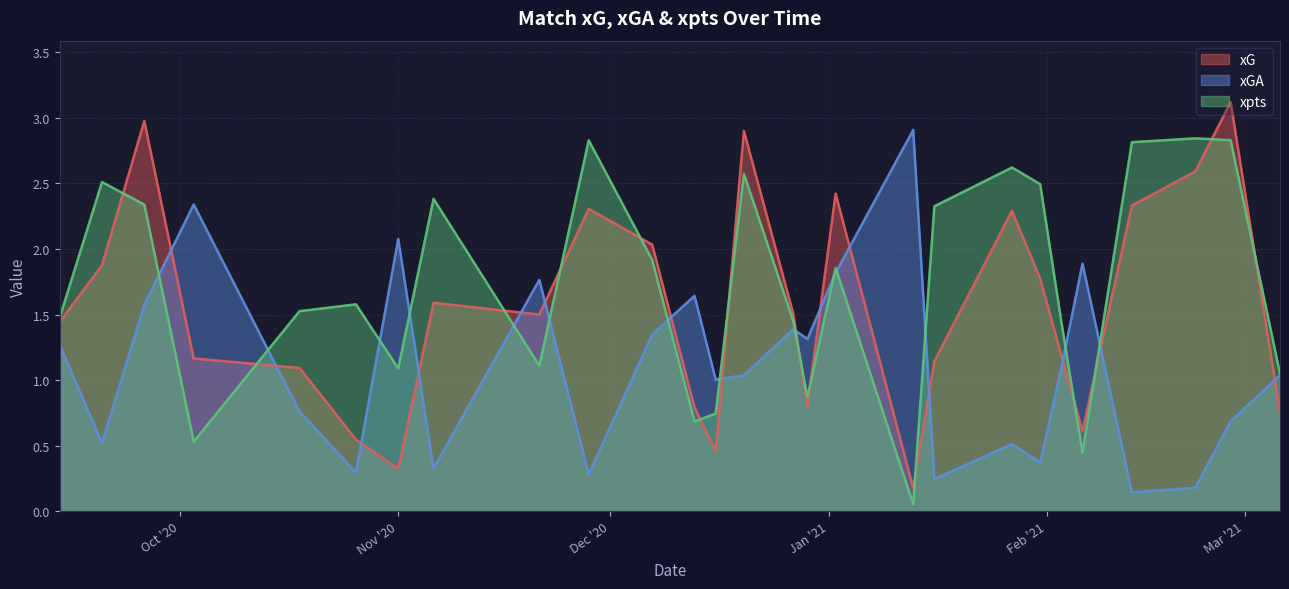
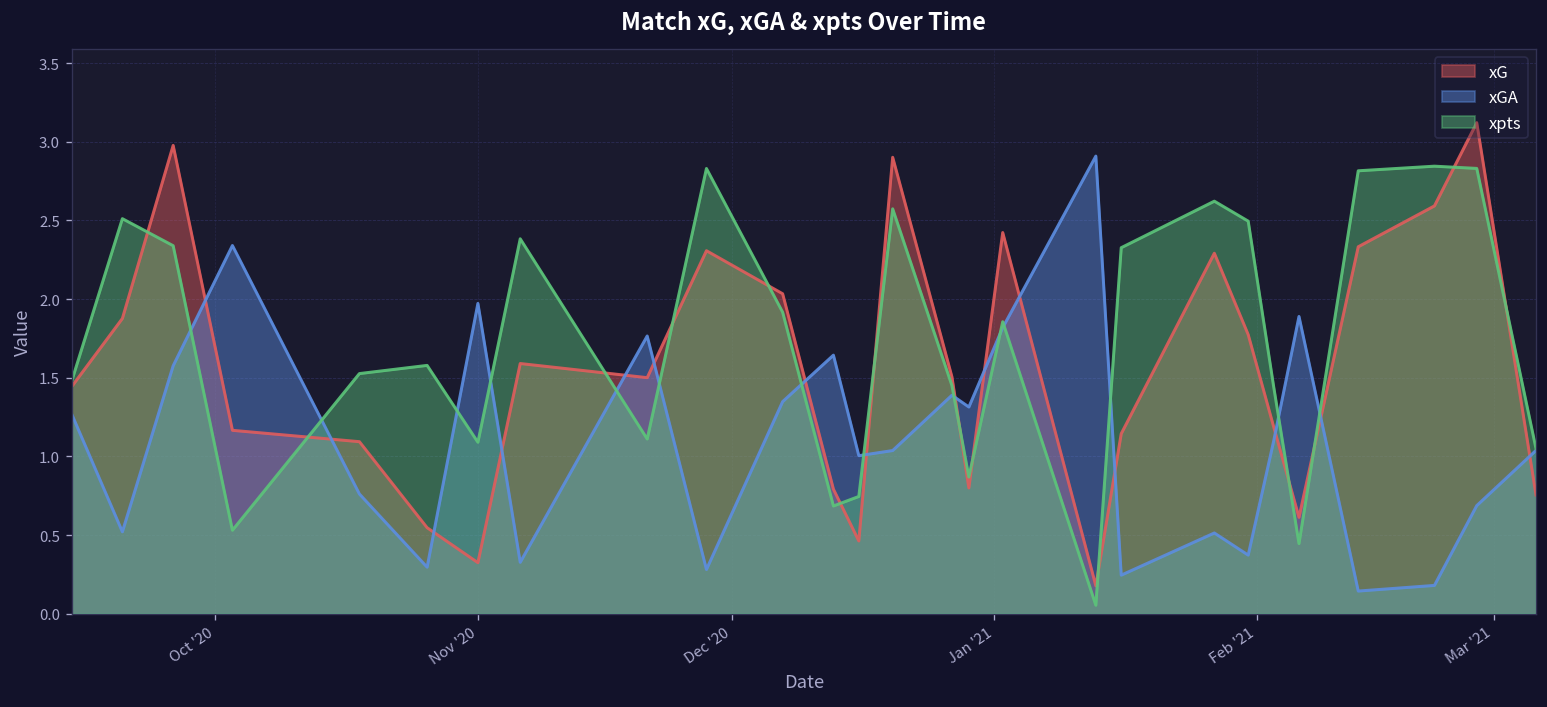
xGA, Nov '20: 2.08 -> 1.97
